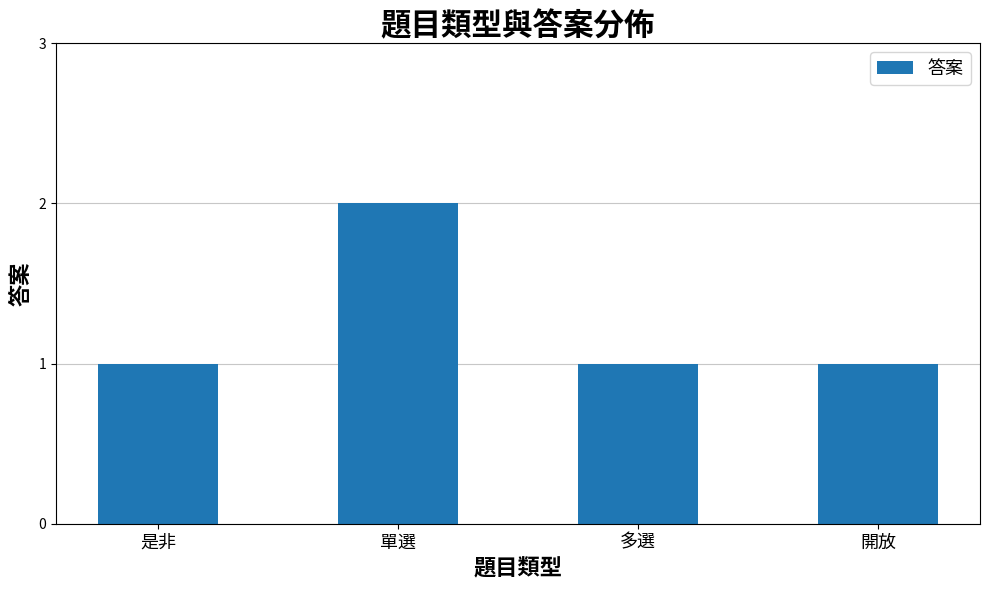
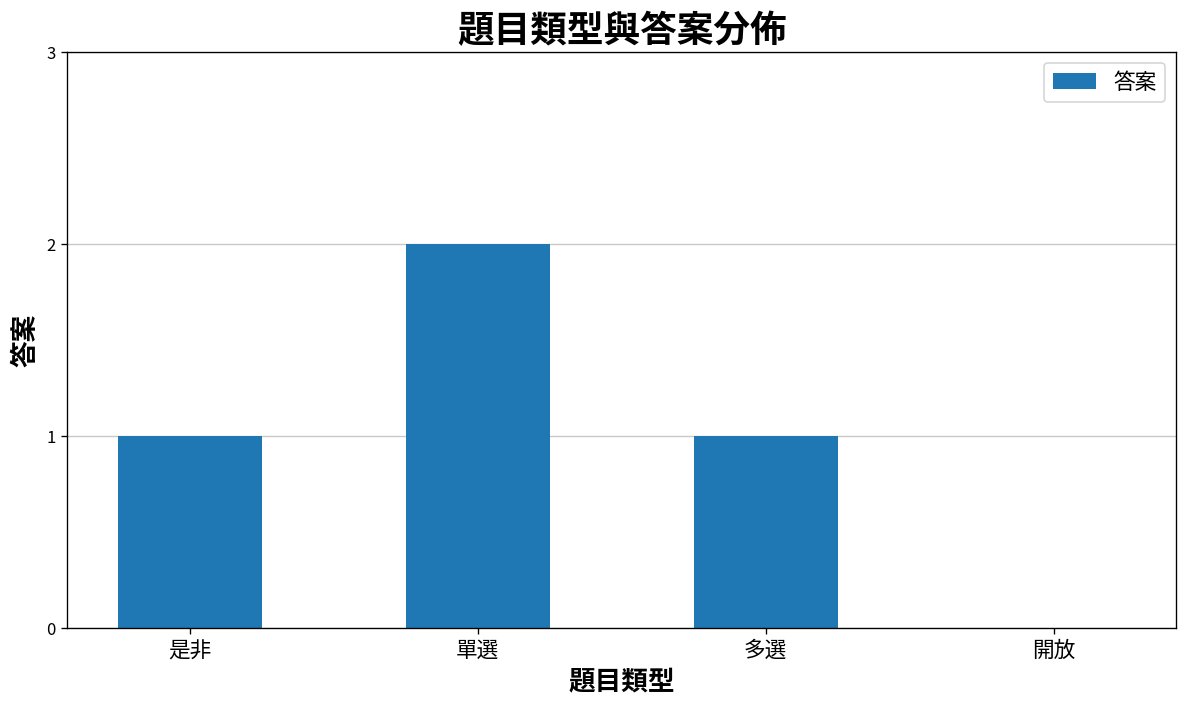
開放: 1 -> 0
